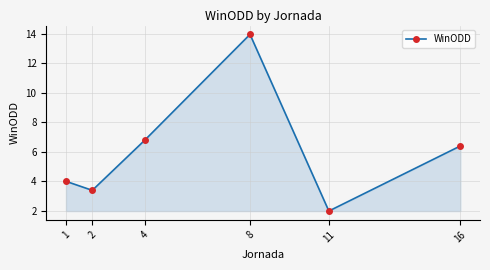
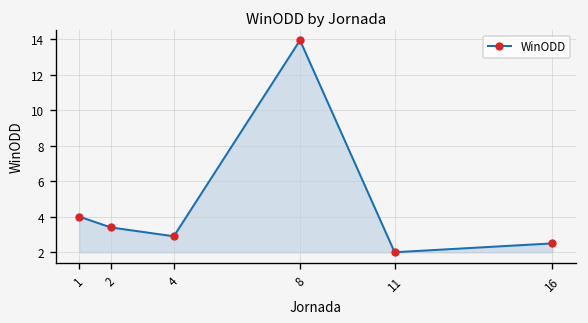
4: 6.8 -> 2.9
16: 6.4 -> 2.5
